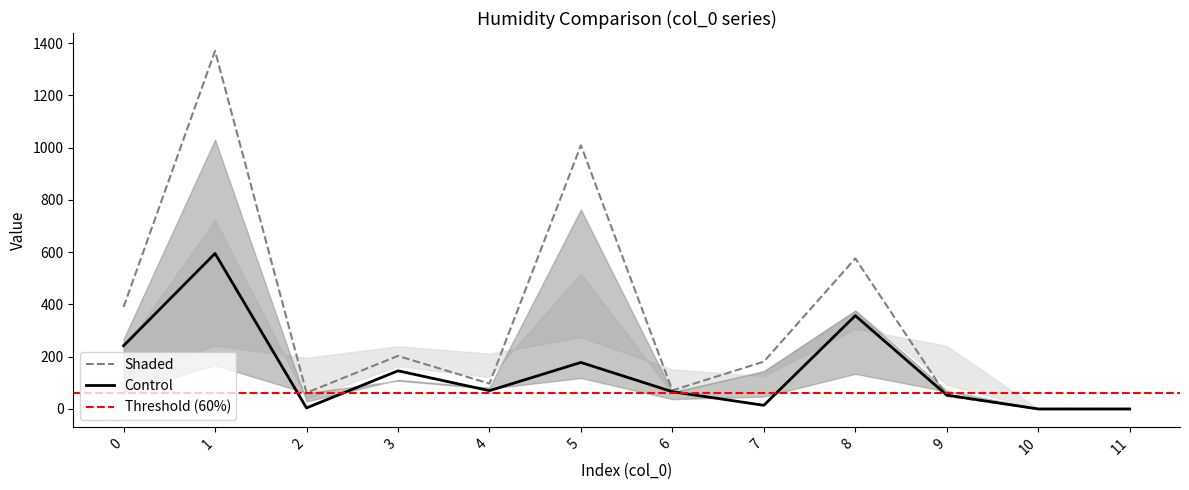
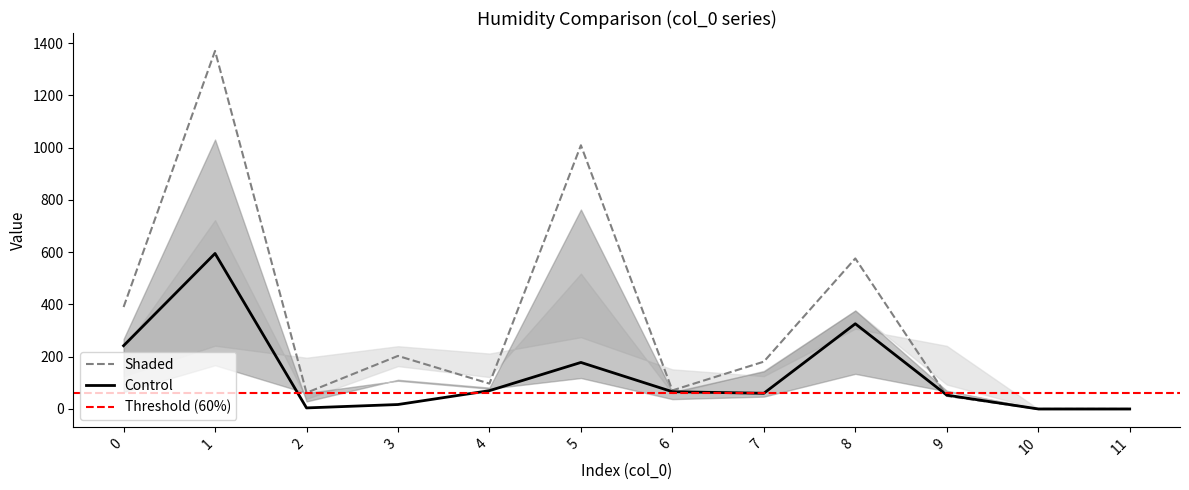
Control, 3: 150 -> 20
Control, 7: 10 -> 60
Control, 8: 360 -> 330
